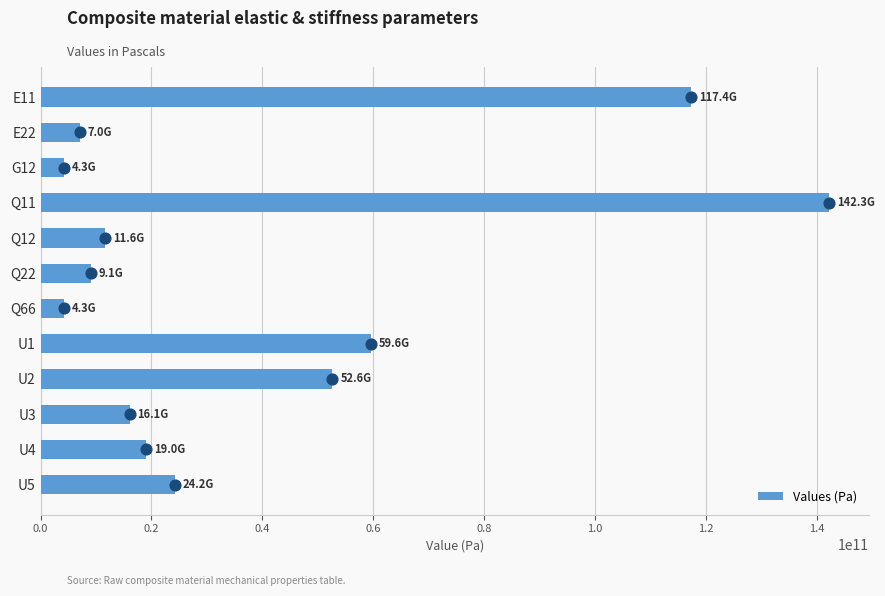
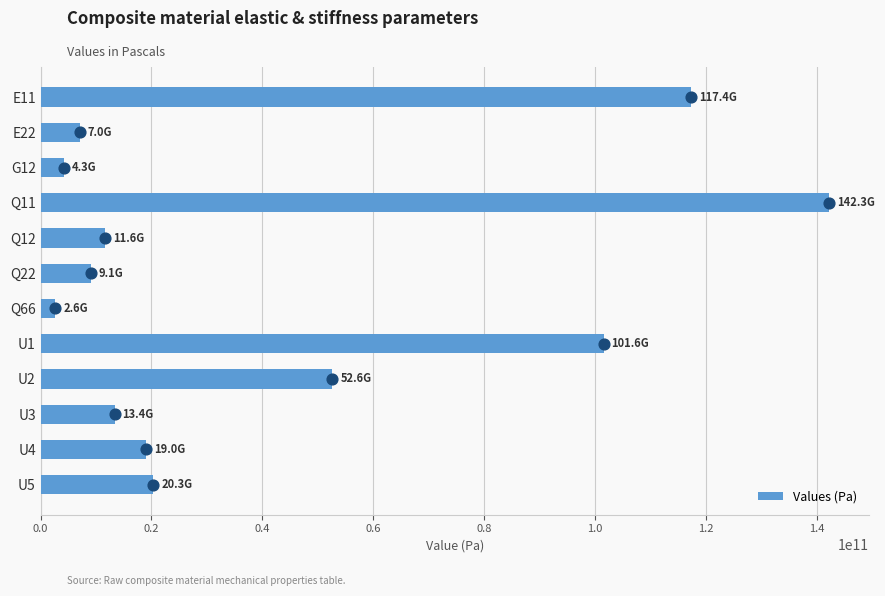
Q66: 4.3G -> 2.6G
U1: 59.6G -> 101.6G
U3: 16.1G -> 13.4G
U5: 24.2G -> 20.3G
